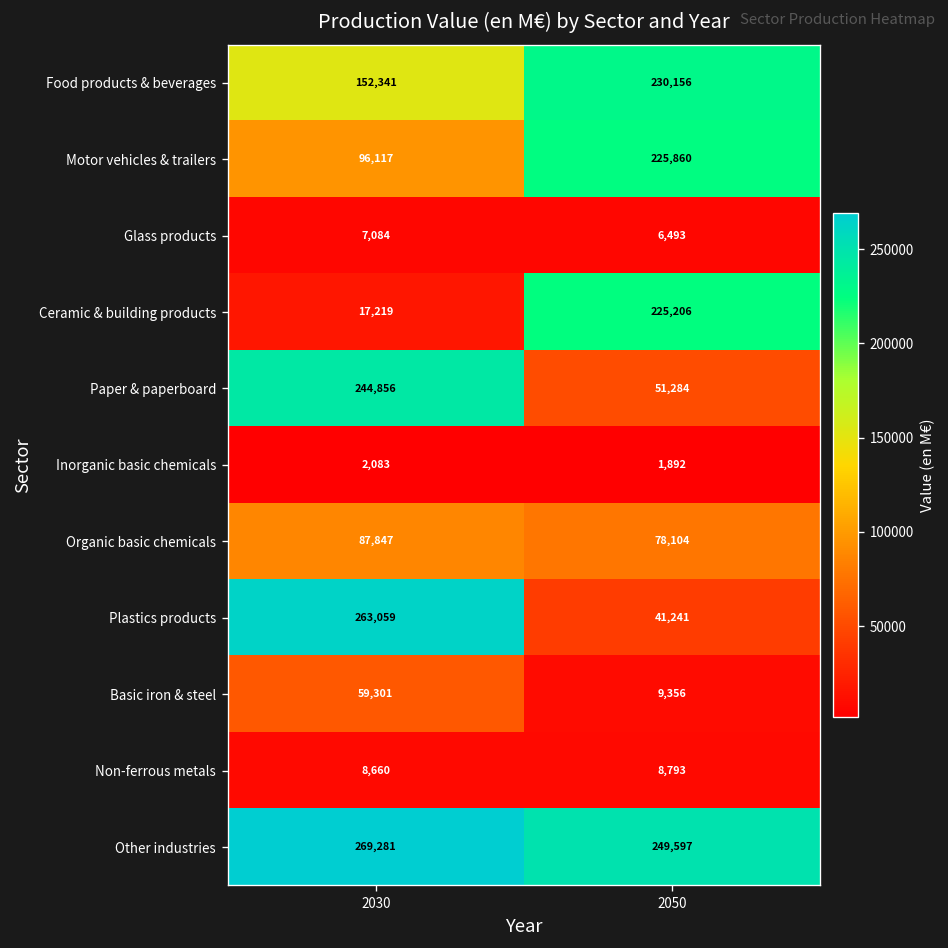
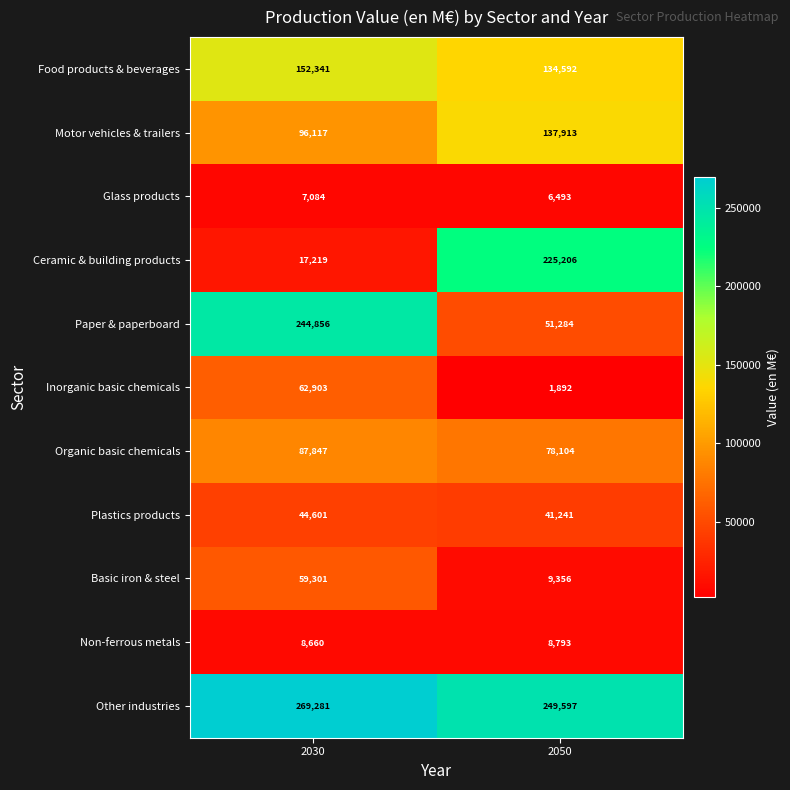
Food products & beverages, 2050: 230,156 -> 134,592
Motor vehicles & trailers, 2050: 225,860 -> 137,913
Inorganic basic chemicals, 2030: 2,083 -> 62,903
Plastics products, 2030: 263,059 -> 44,601
